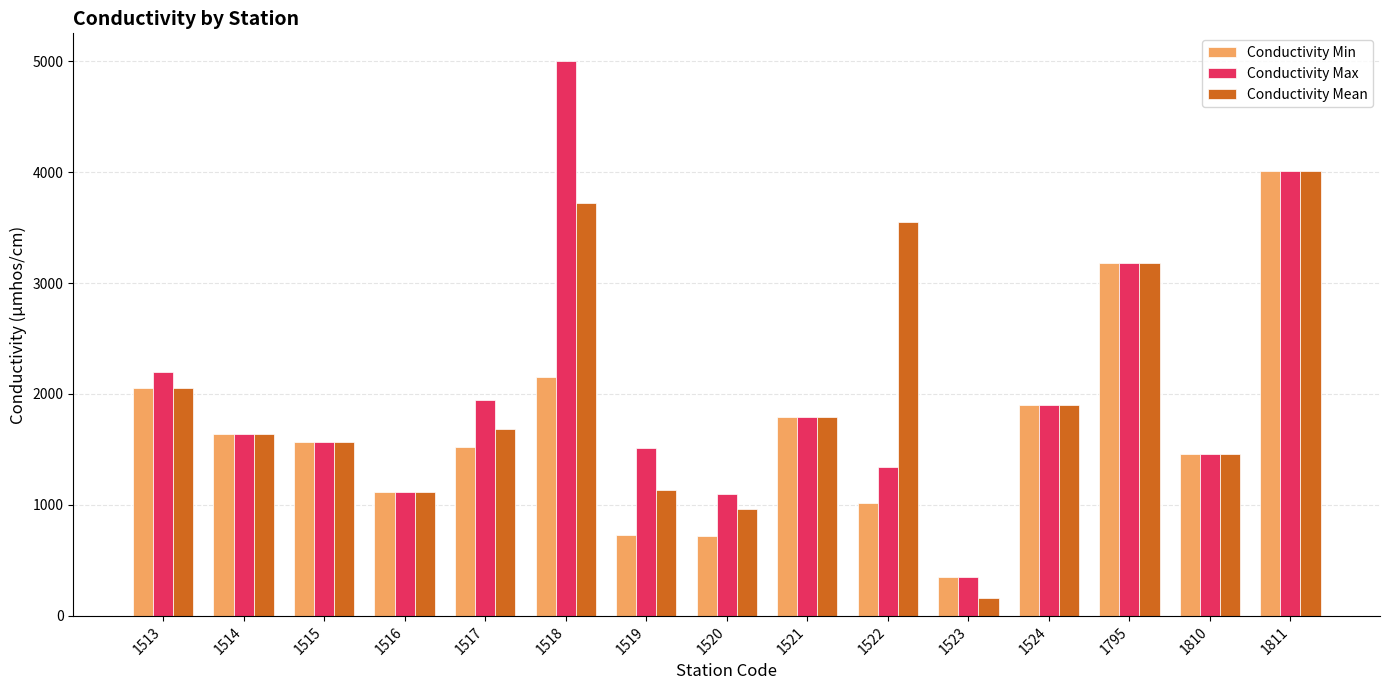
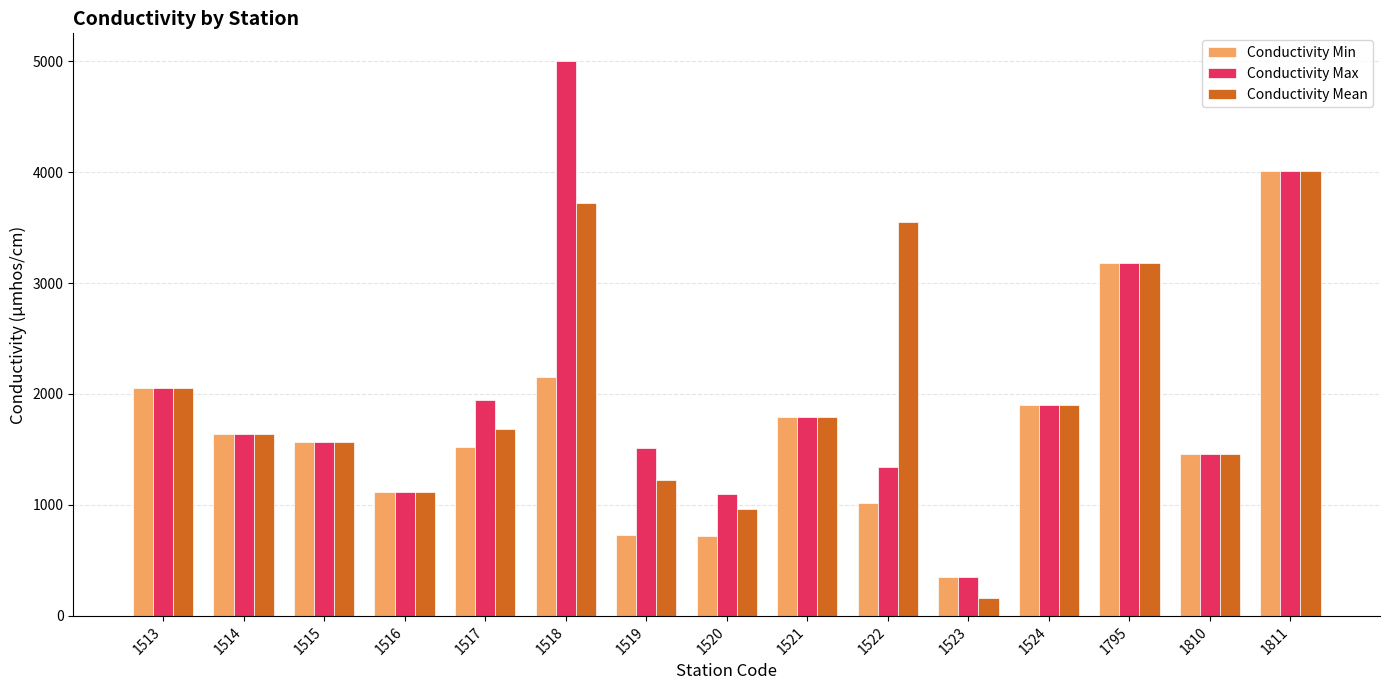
Conductivity Max, 1513: 2200 -> 2050
Conductivity Mean, 1519: 1130 -> 1220
